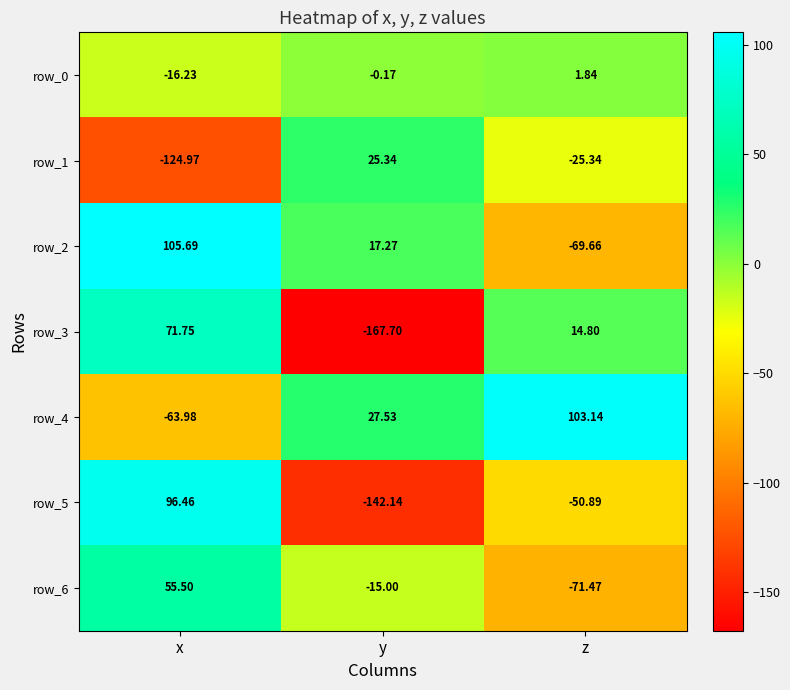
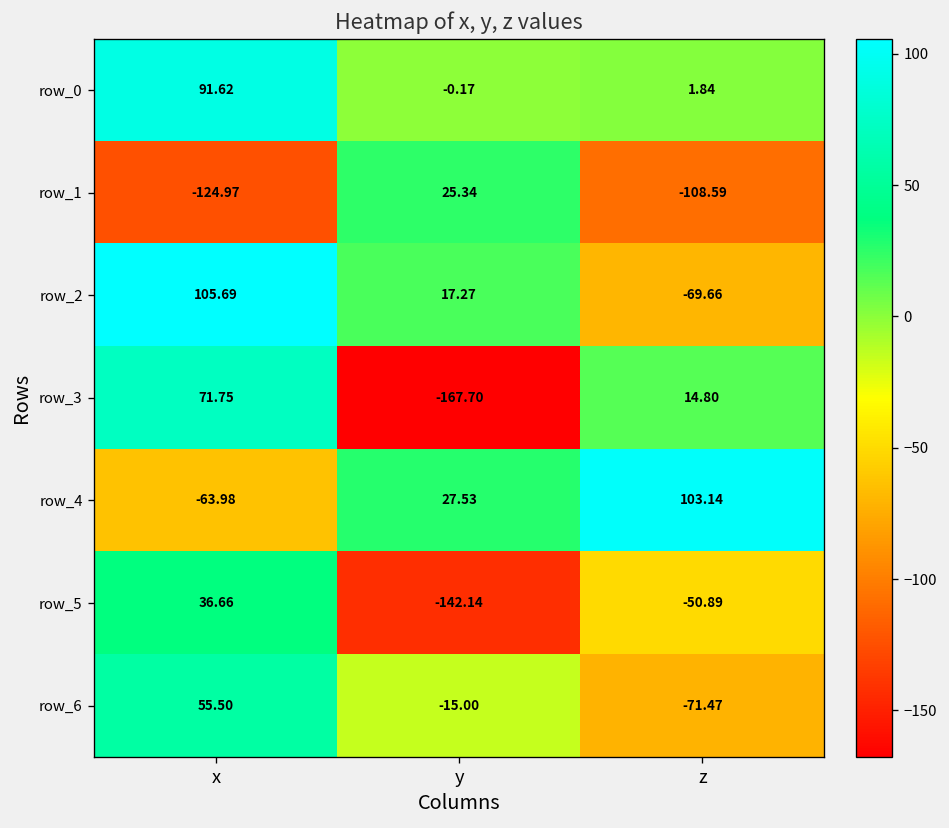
row_0, x: -16.23 -> 91.62
row_1, z: -25.34 -> -108.59
row_5, x: 96.46 -> 36.66
